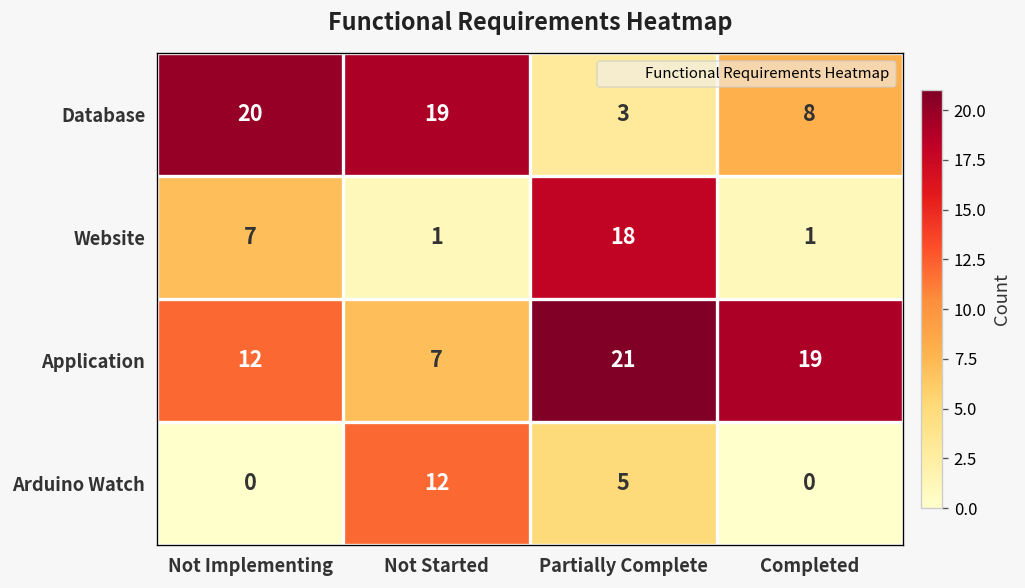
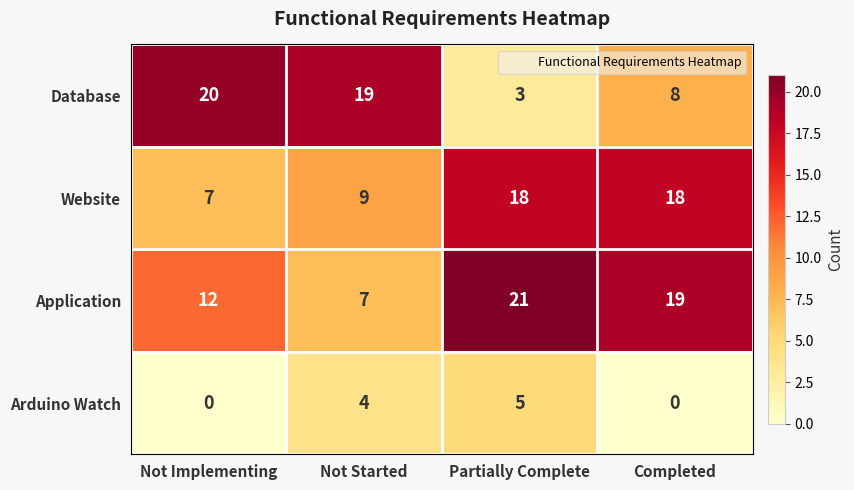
Website, Not Started: 1 -> 9
Website, Completed: 1 -> 18
Arduino Watch, Not Started: 12 -> 4
